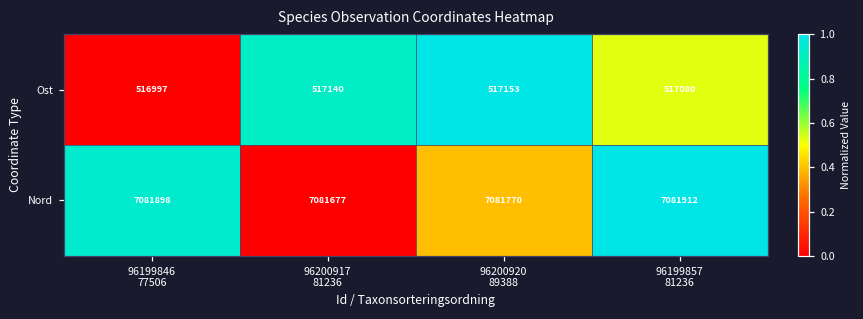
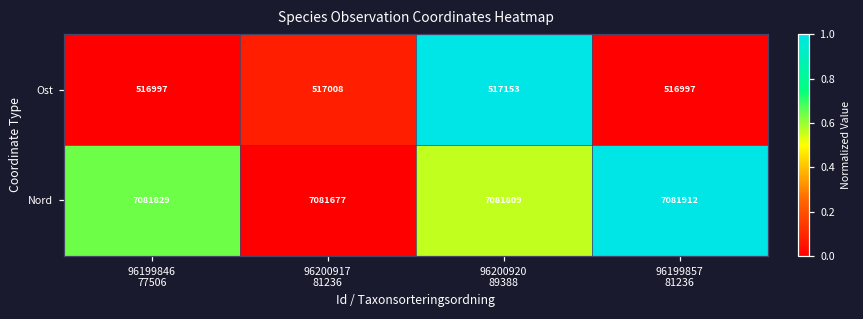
Ost, 96200917 81236: 517140 -> 517008
Ost, 96199857 81236: 517080 -> 516997
Nord, 96199846 77506: 7081898 -> 7081829
Nord, 96200920 89388: 7081770 -> 7081809
